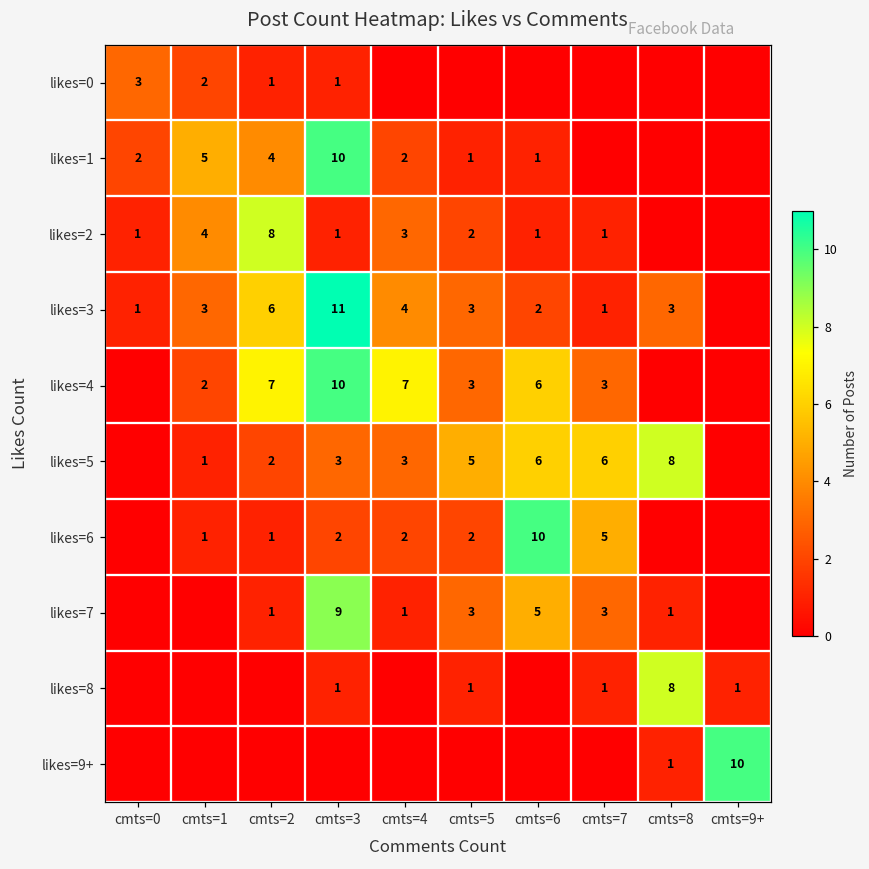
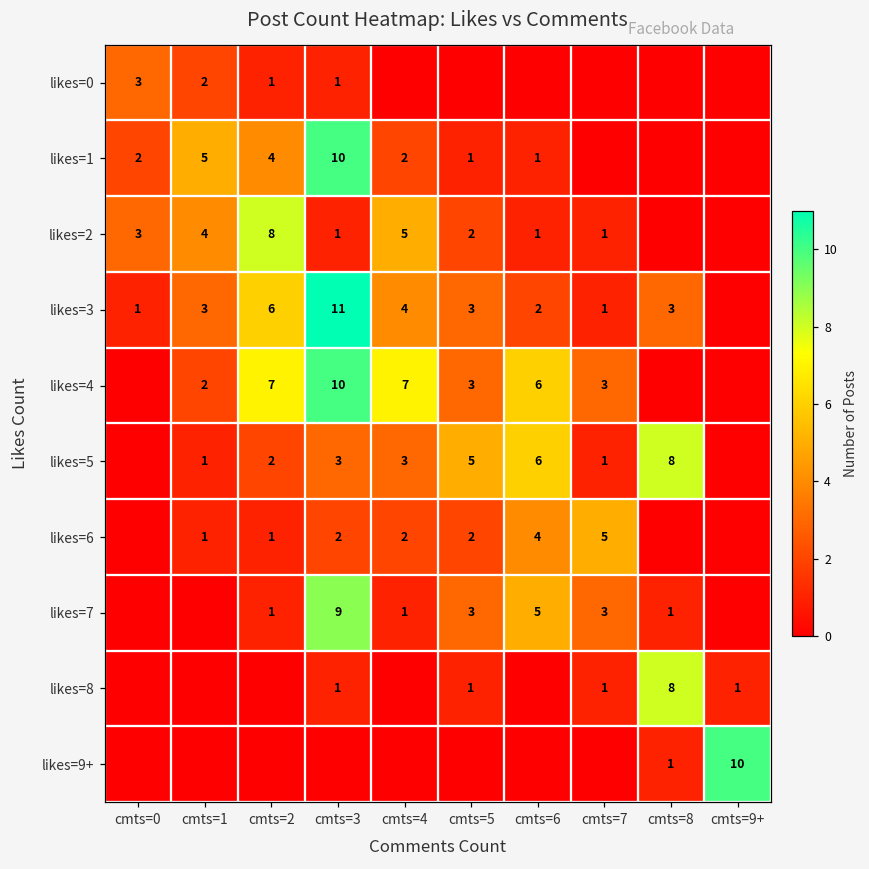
likes=2, cmts=0: 1 -> 3
likes=2, cmts=4: 3 -> 5
likes=5, cmts=7: 6 -> 1
likes=6, cmts=6: 10 -> 4
